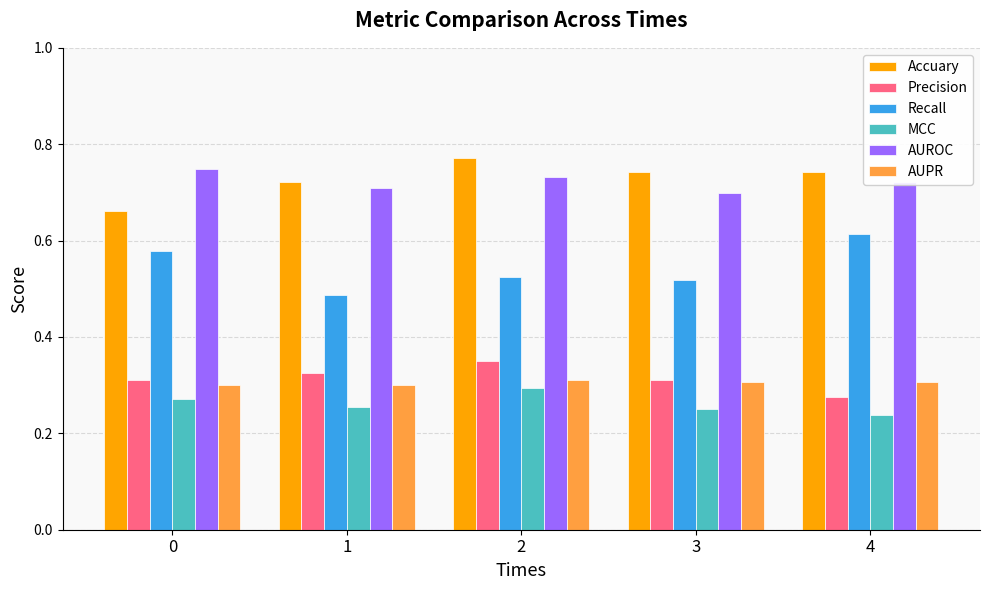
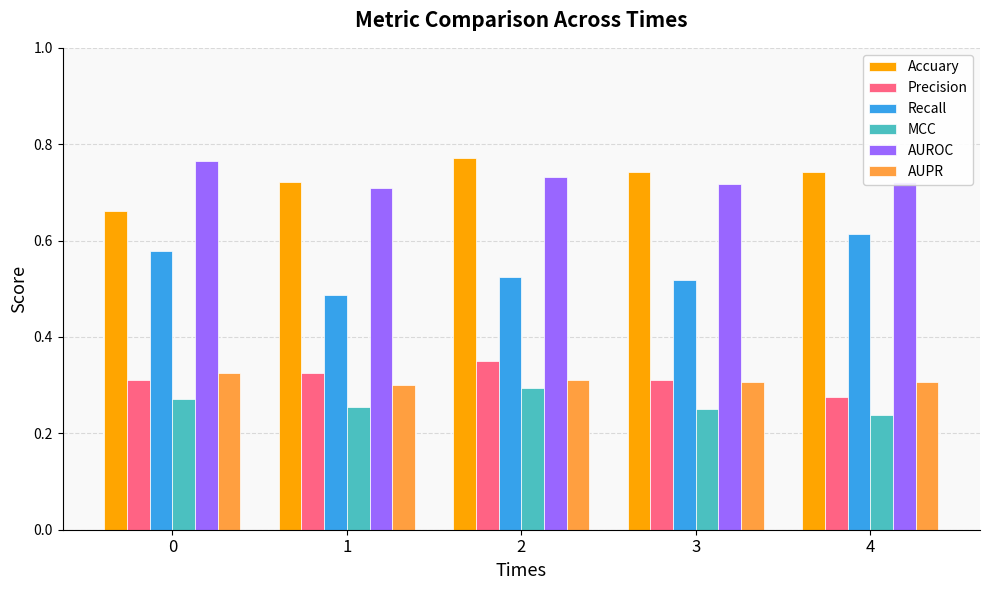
AUROC, 0: 0.75 -> 0.77
AUPR, 0: 0.30 -> 0.32
AUROC, 3: 0.70 -> 0.72
